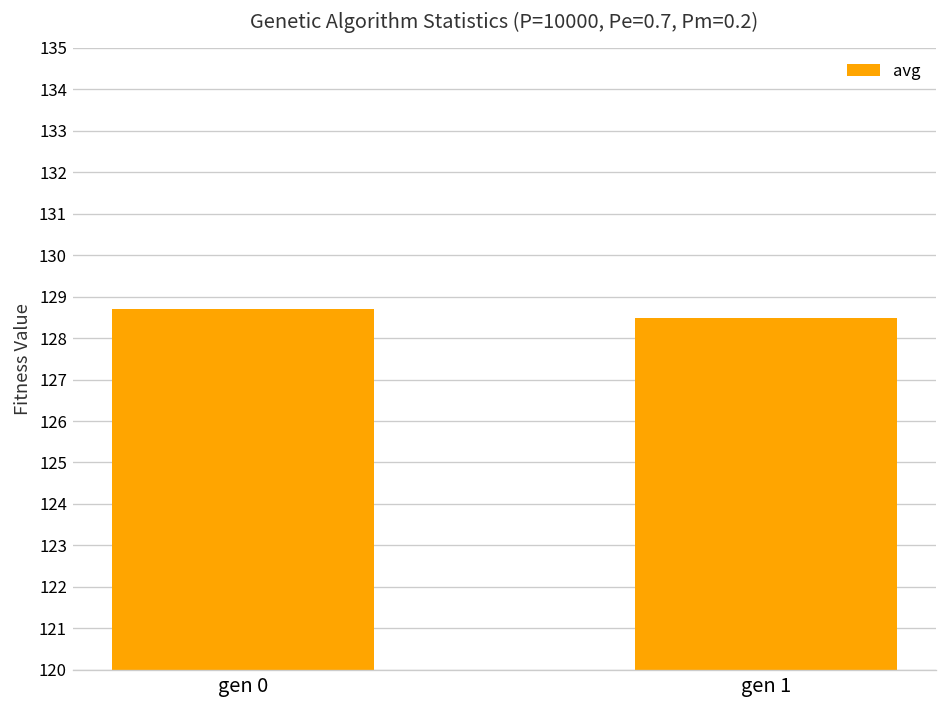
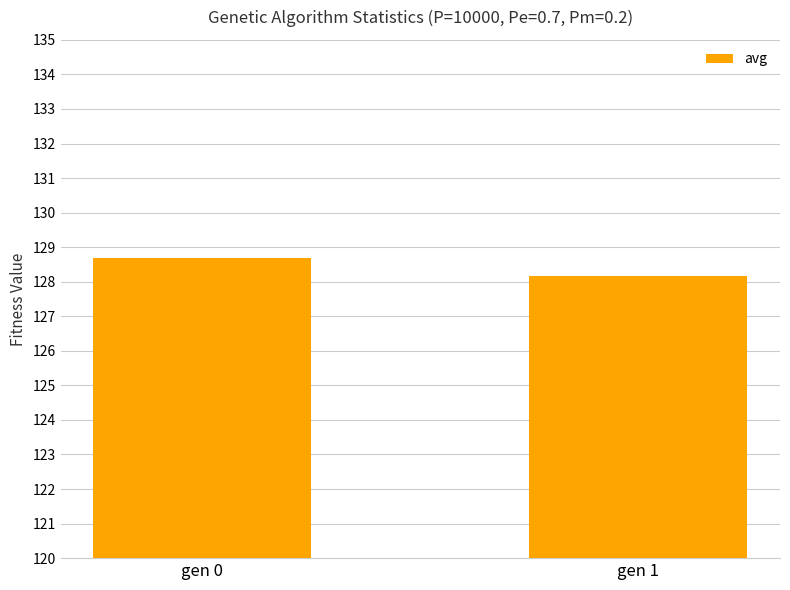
gen 1: 128.5 -> 128.2
